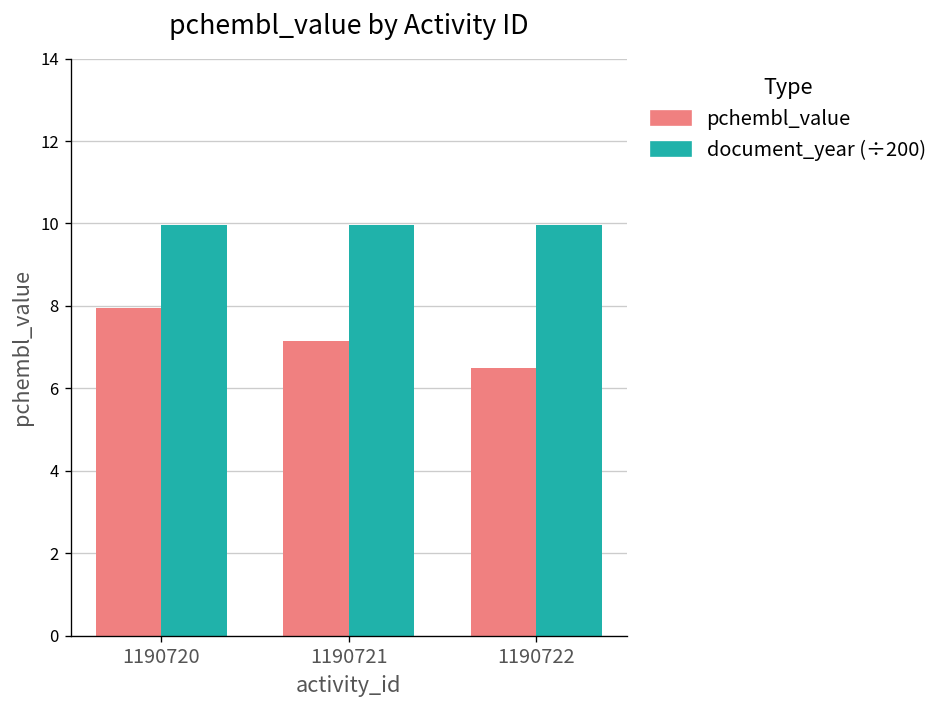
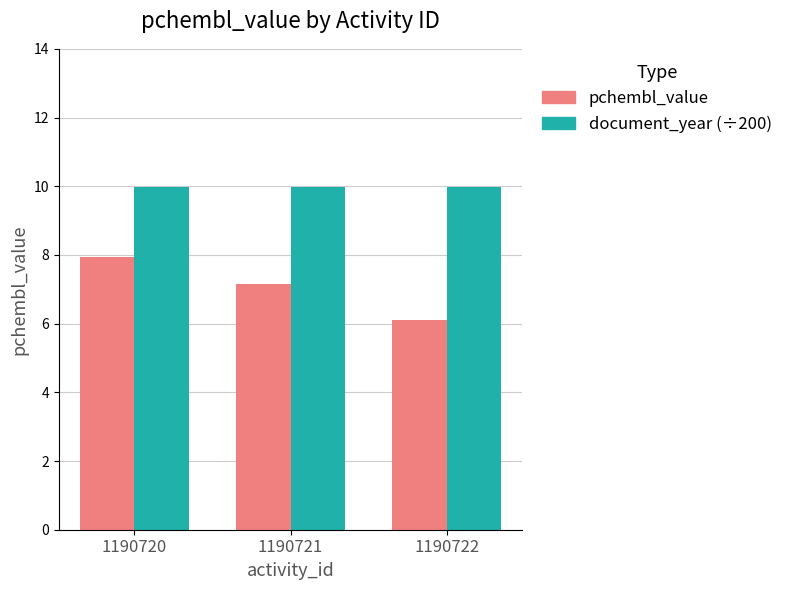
pchembl_value, 1190722: 6.5 -> 6.1
